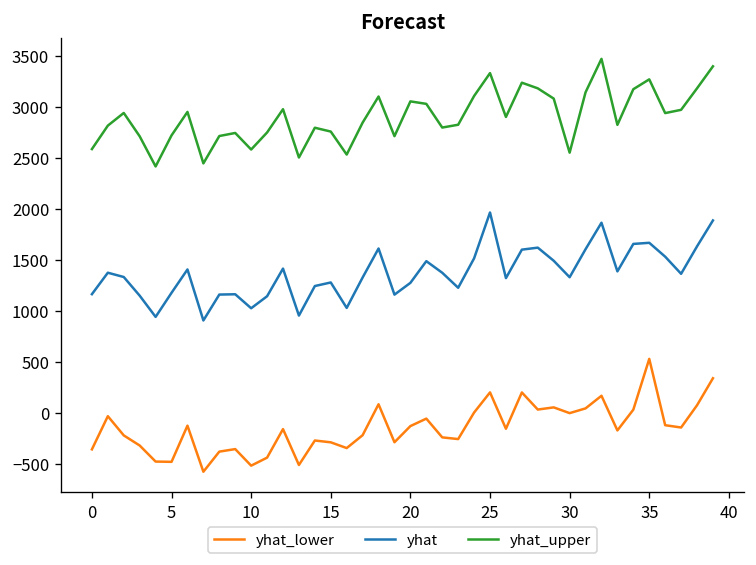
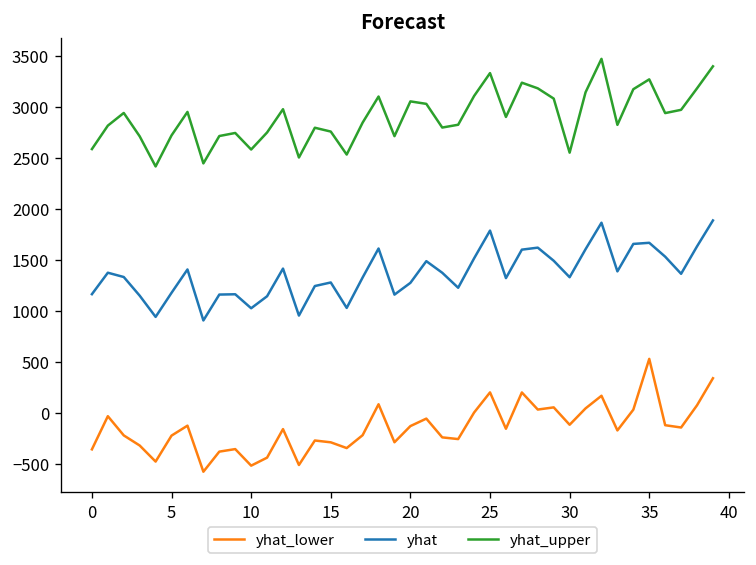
yhat_lower, 5: -500 -> -200
yhat, 25: 2000 -> 1800
yhat_lower, 30: 0 -> -100
